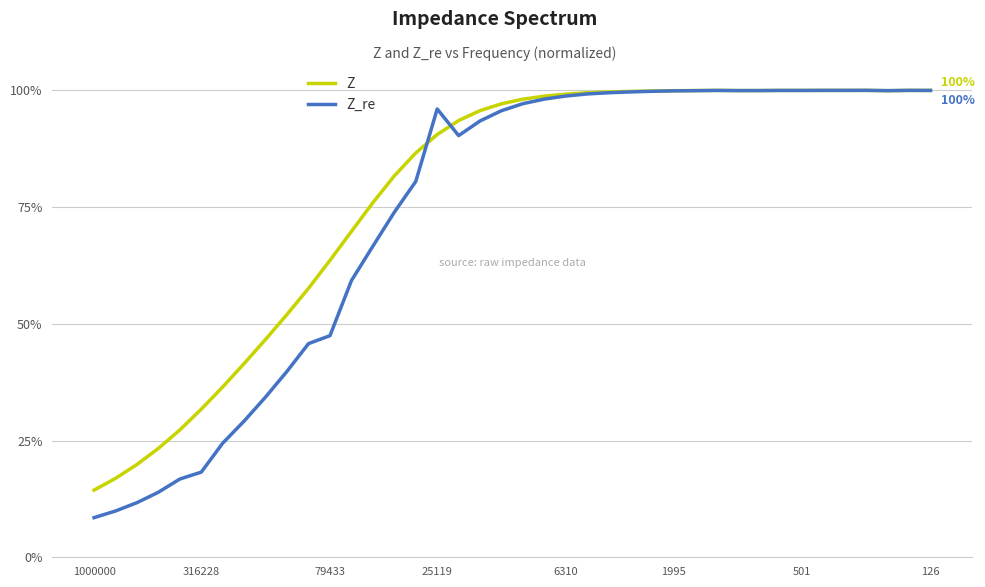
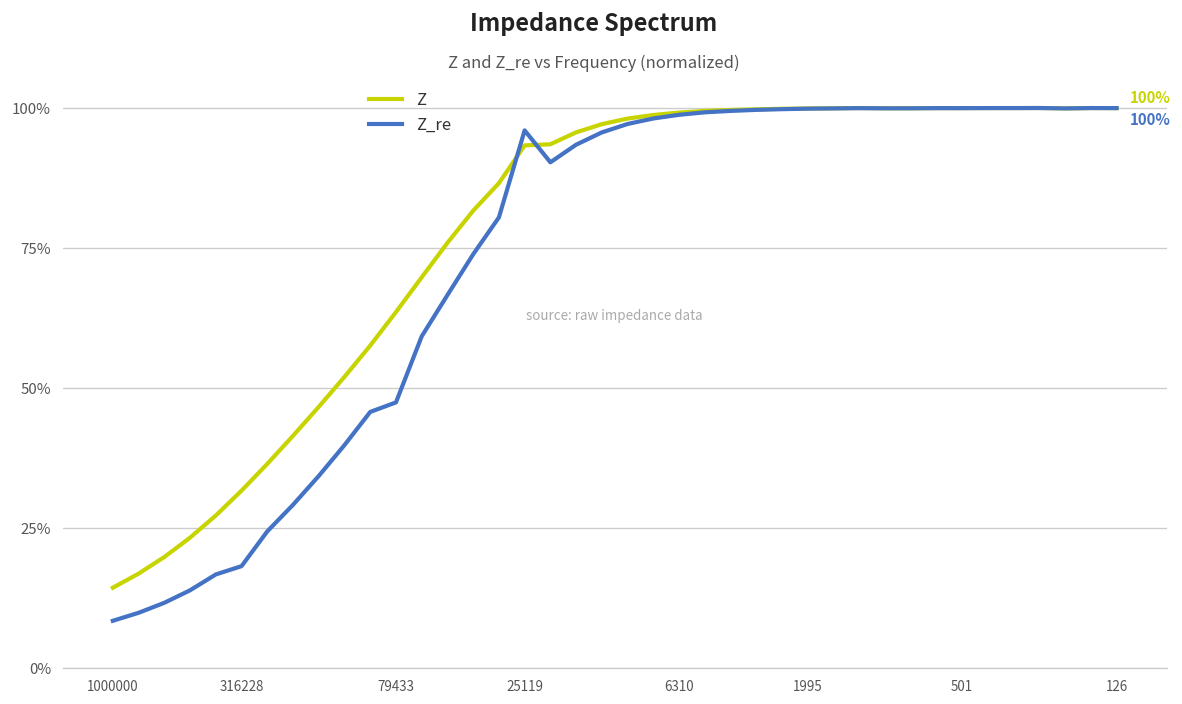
Z, 25119: 91% -> 93%
